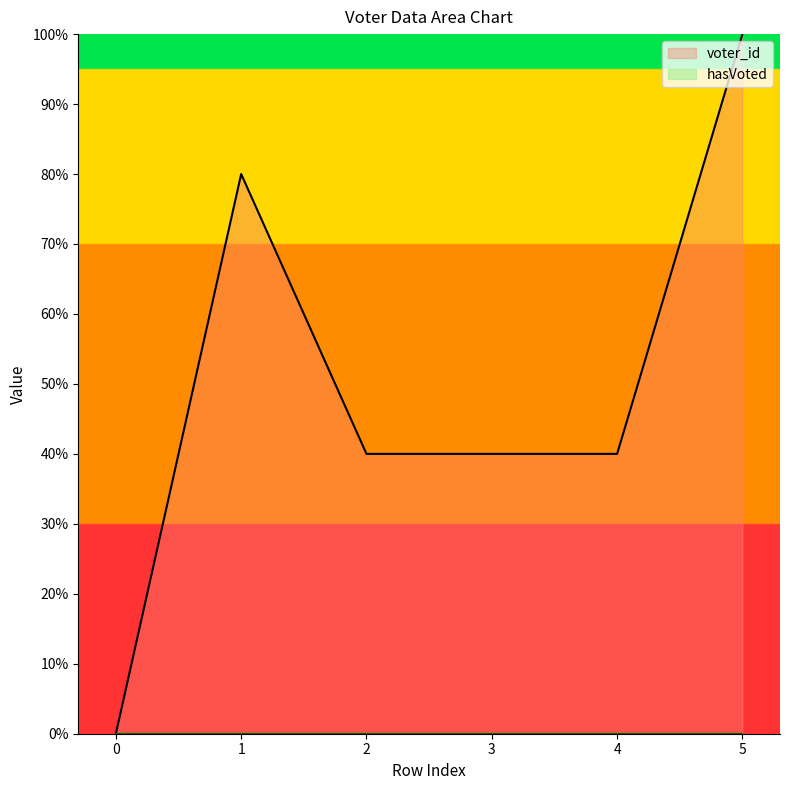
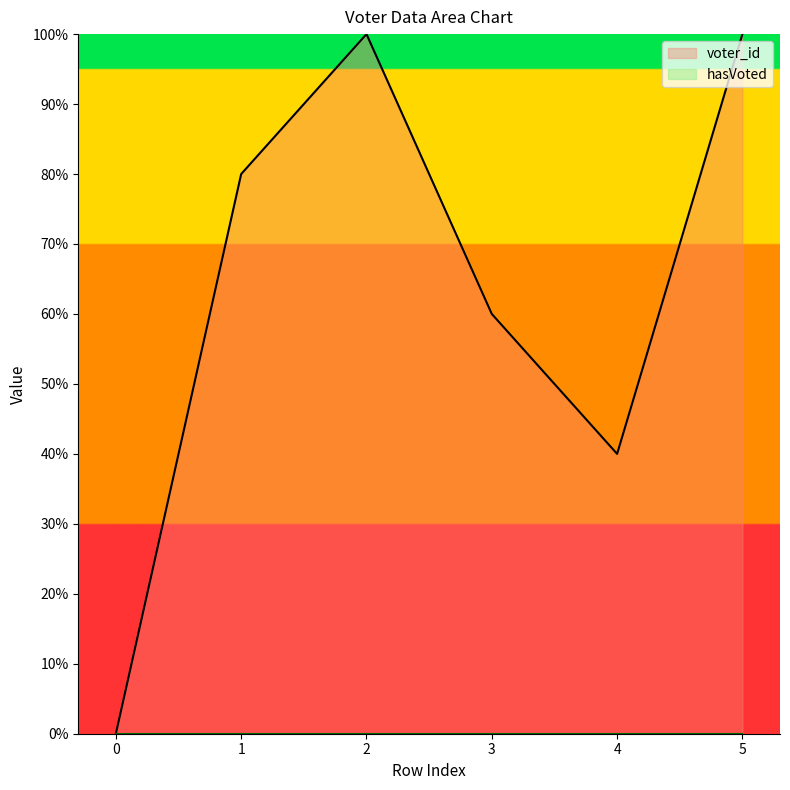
voter_id, 2: 40% -> 100%
voter_id, 3: 40% -> 60%
